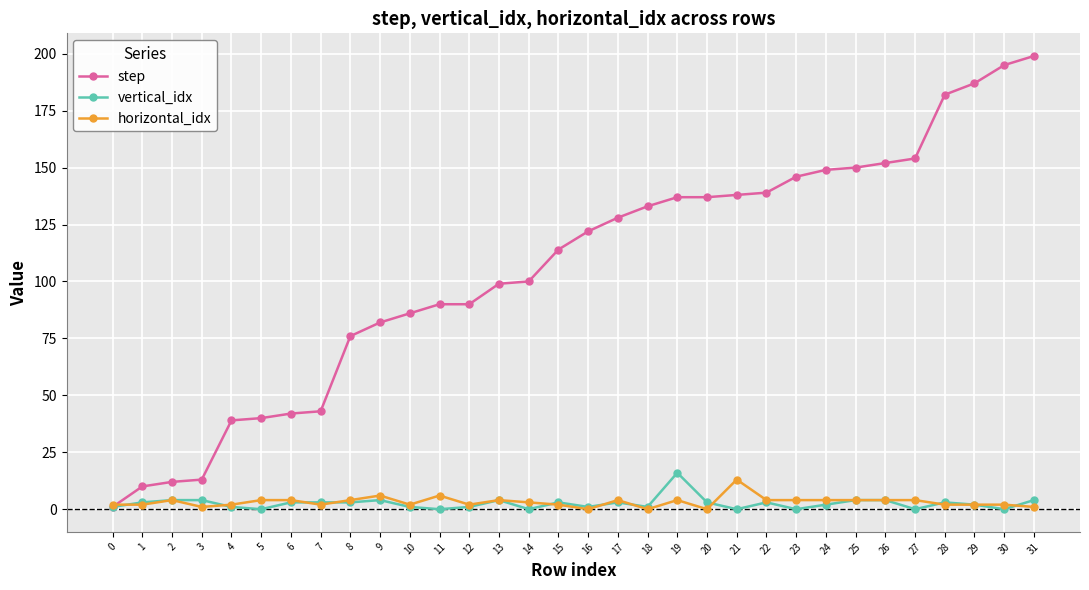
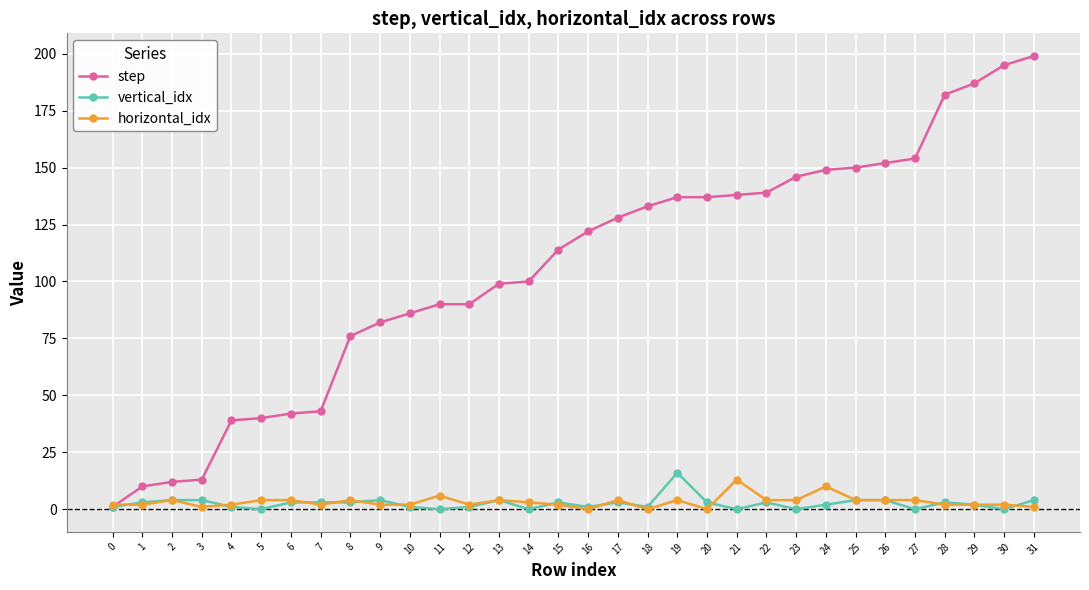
horizontal_idx, 9: 6 -> 2
horizontal_idx, 24: 4 -> 10
